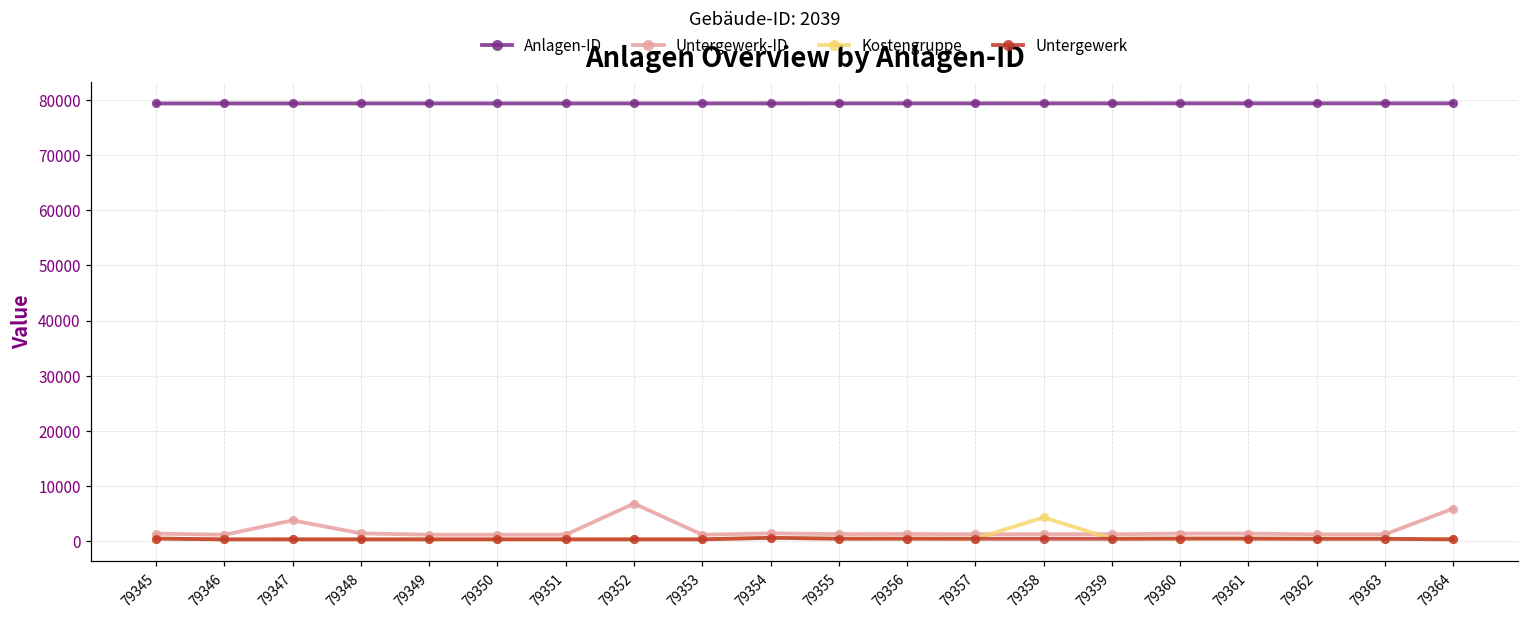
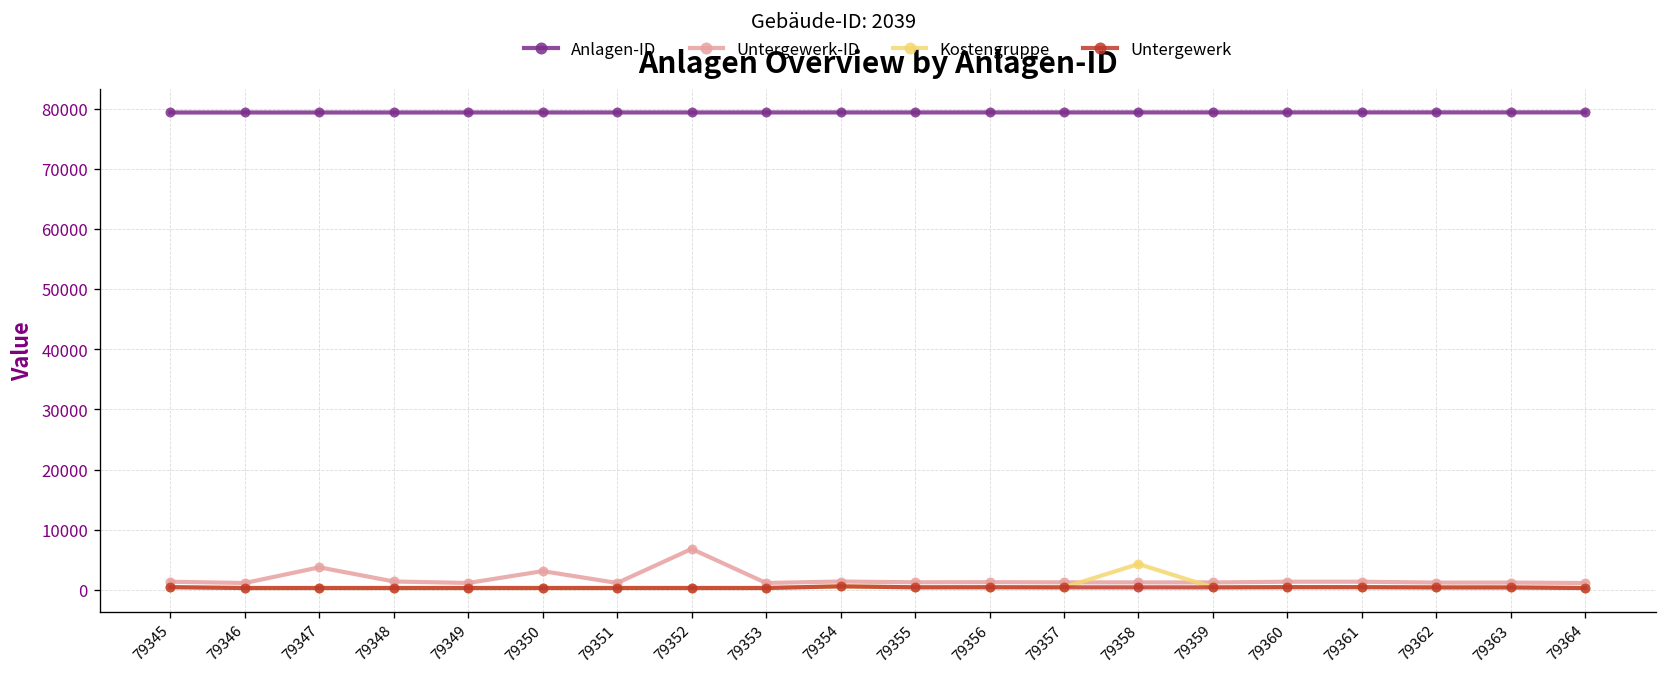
Untergewerk-ID, 79350: 1000 -> 3000
Untergewerk-ID, 79364: 6000 -> 1000
